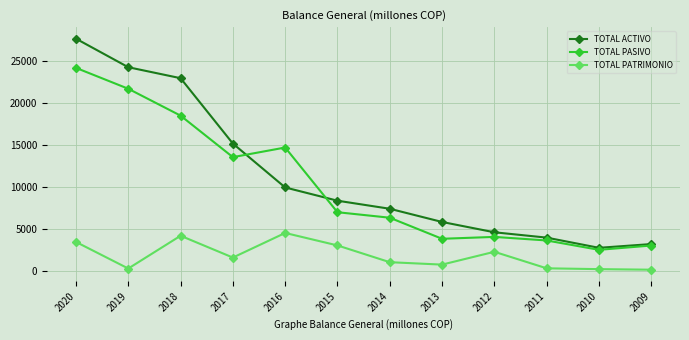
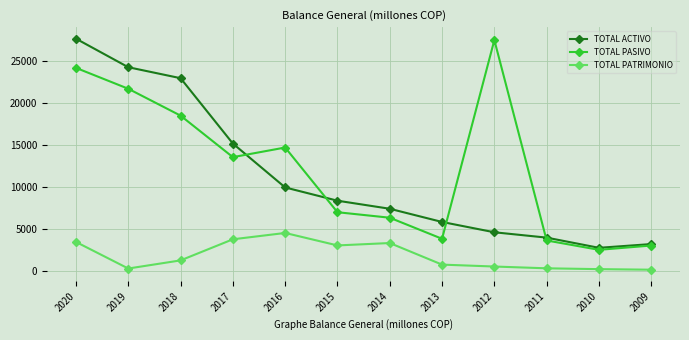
TOTAL PATRIMONIO, 2018: 4000 -> 1000
TOTAL PATRIMONIO, 2017: 2000 -> 4000
TOTAL PATRIMONIO, 2014: 1000 -> 3000
TOTAL PASIVO, 2012: 4000 -> 28000
TOTAL PATRIMONIO, 2012: 2000 -> 1000
